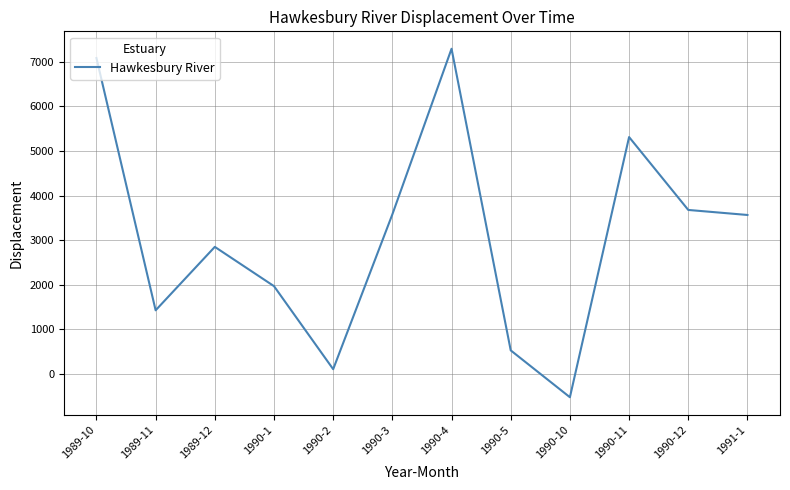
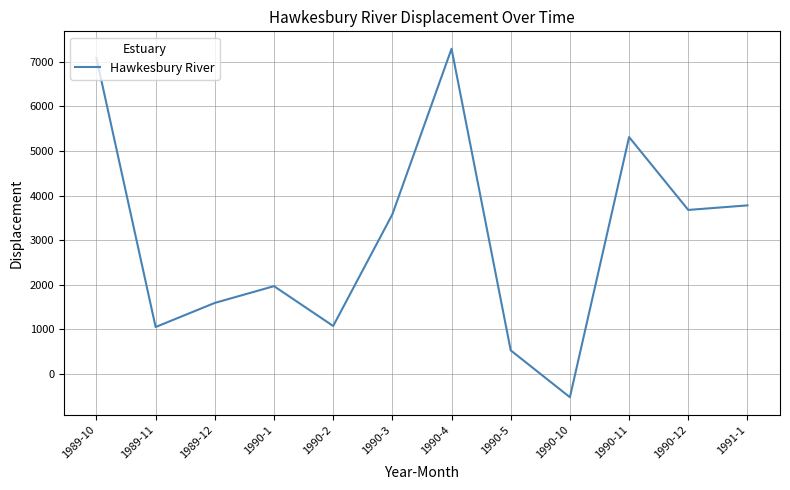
1989-11: 1400 -> 1100
1989-12: 2900 -> 1600
1990-2: 100 -> 1100
1991-1: 3600 -> 3800
